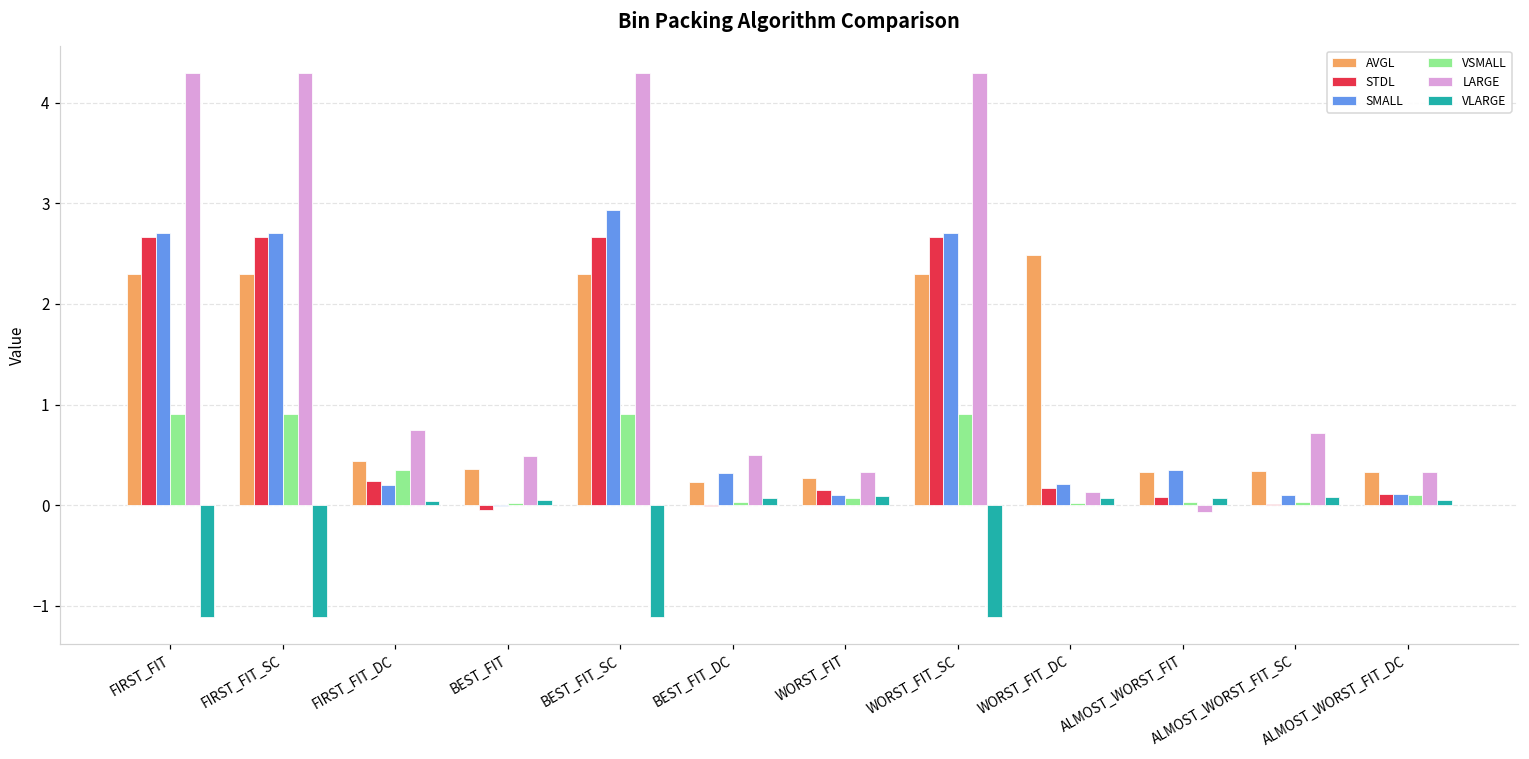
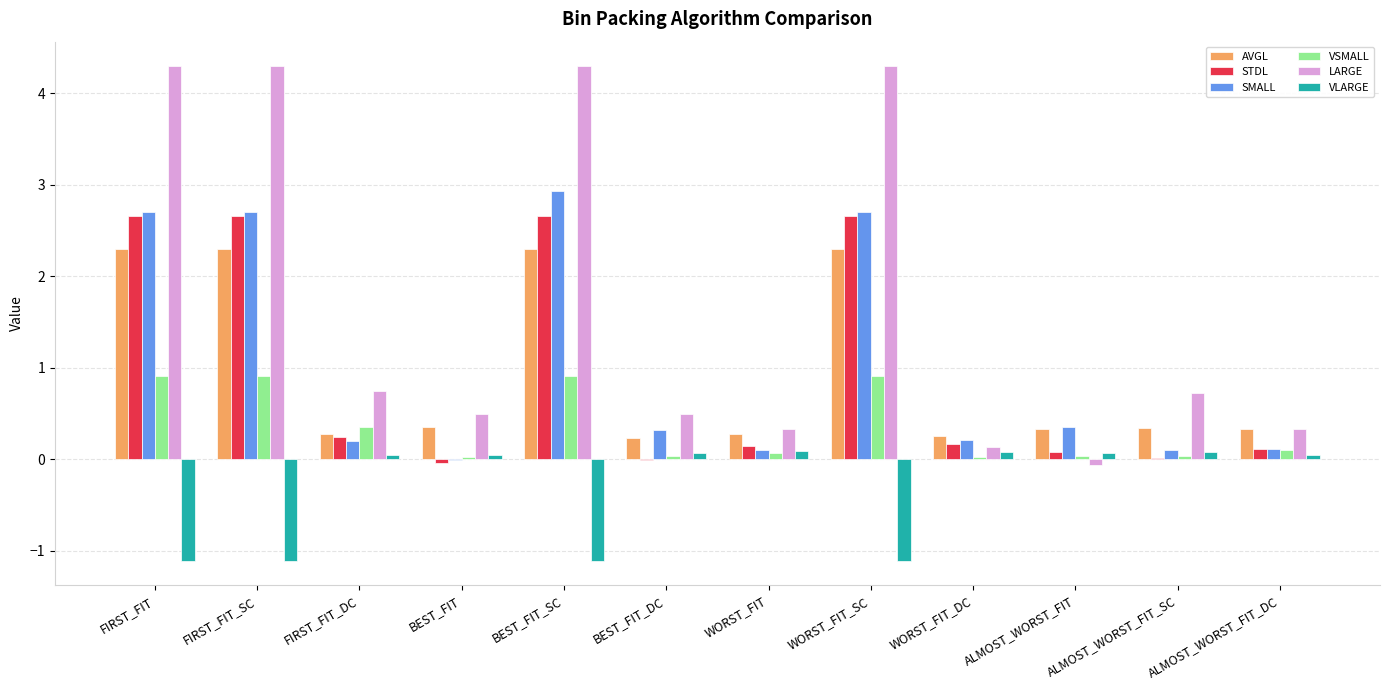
AVGL, FIRST_FIT_DC: 0.4 -> 0.3
AVGL, WORST_FIT_DC: 2.5 -> 0.3
